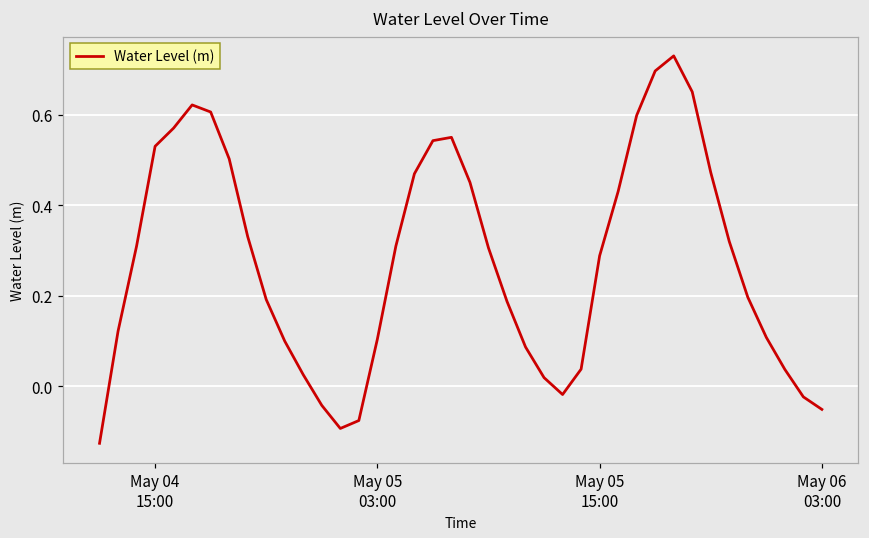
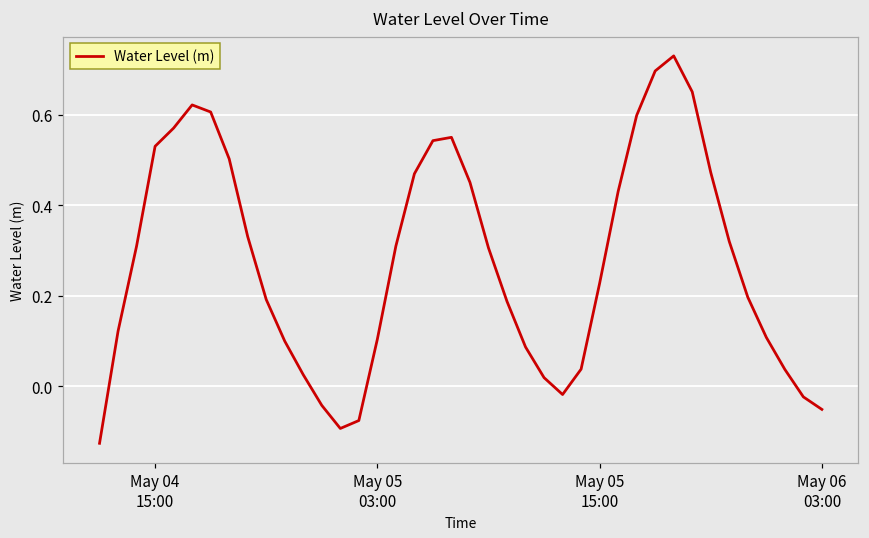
May 05 15:00: 0.29 -> 0.23
